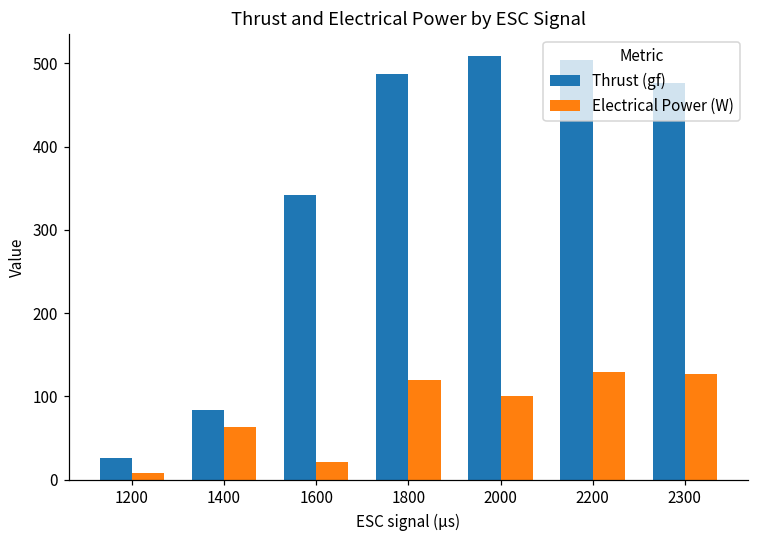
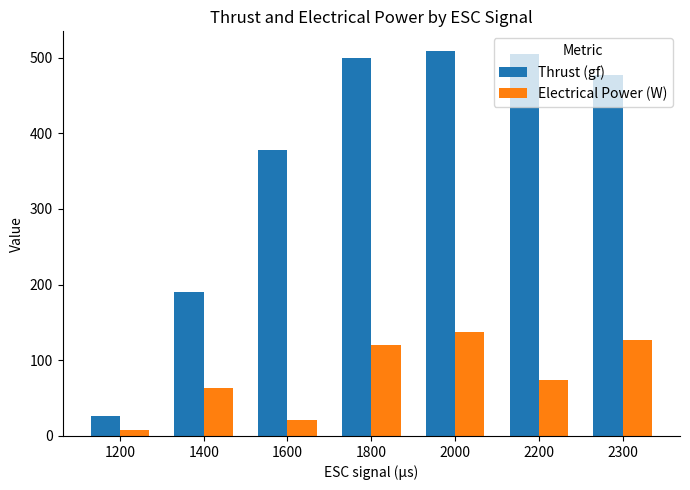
Thrust (gf), 1400: 80 -> 190
Thrust (gf), 1600: 340 -> 380
Thrust (gf), 1800: 490 -> 500
Electrical Power (W), 2000: 100 -> 140
Electrical Power (W), 2200: 130 -> 70
